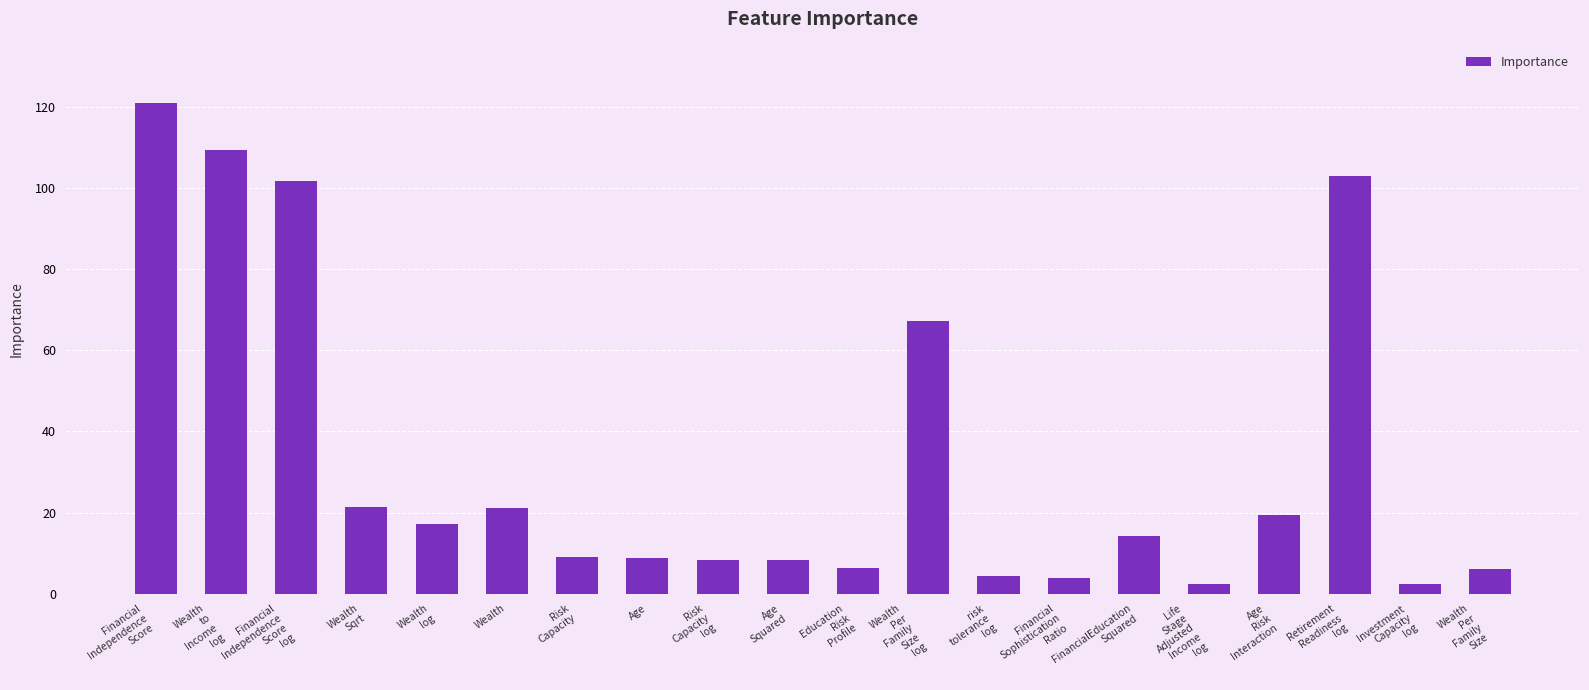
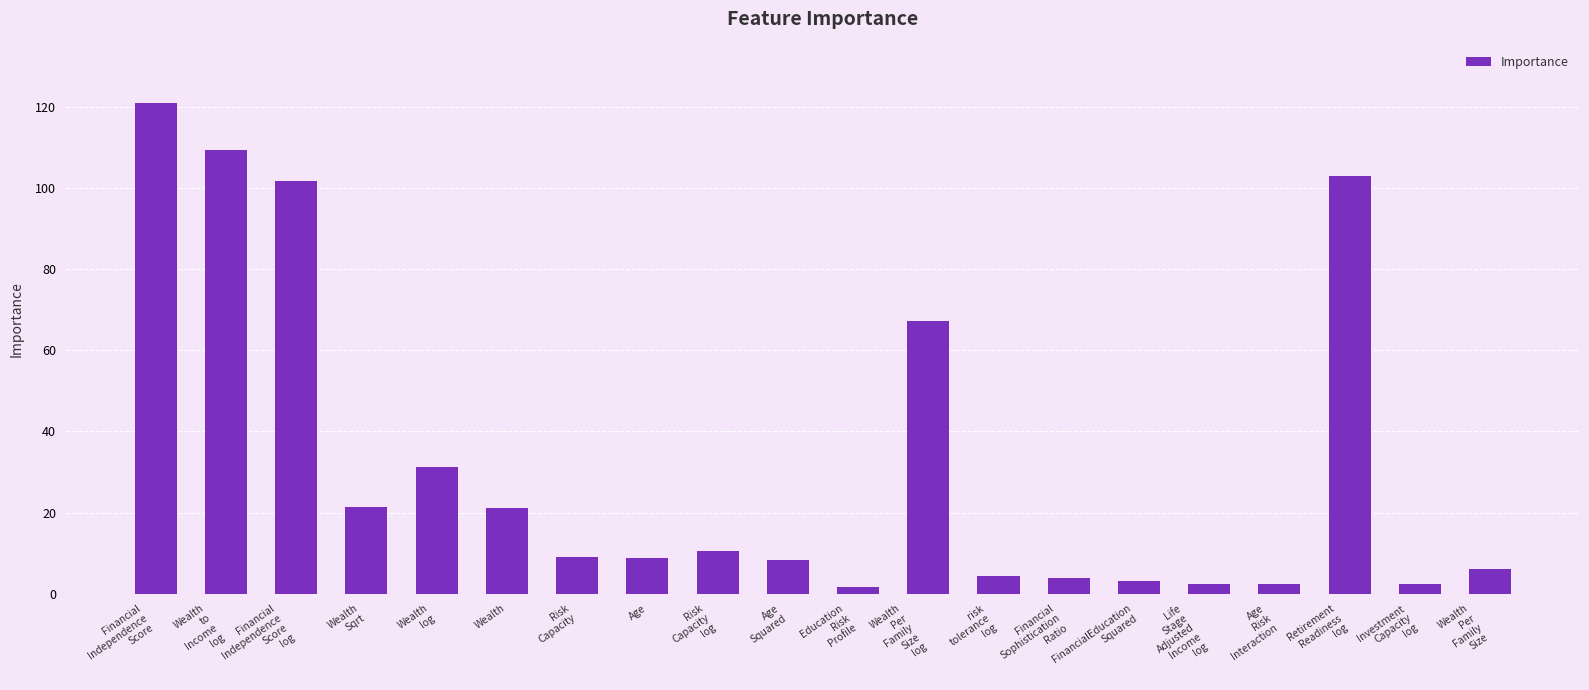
Wealth log: 17 -> 31
Risk Capacity log: 8 -> 10
Education Risk Profile: 6 -> 2
FinancialEducation Squared: 14 -> 3
Age Risk Interaction: 19 -> 2
